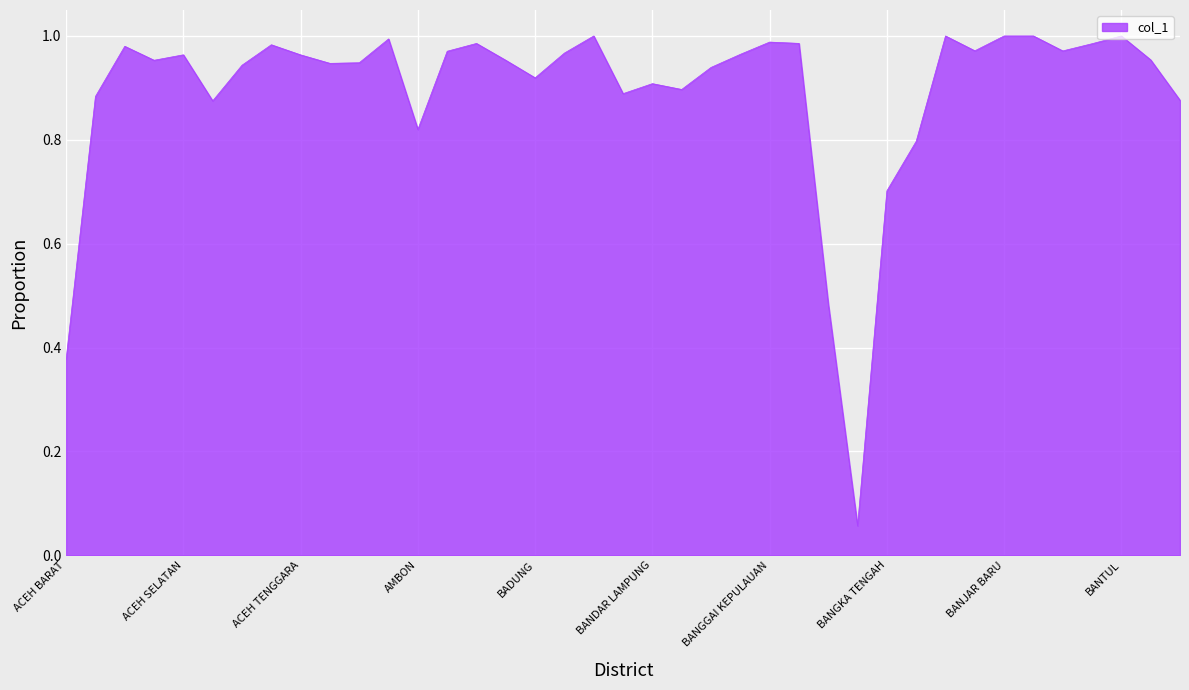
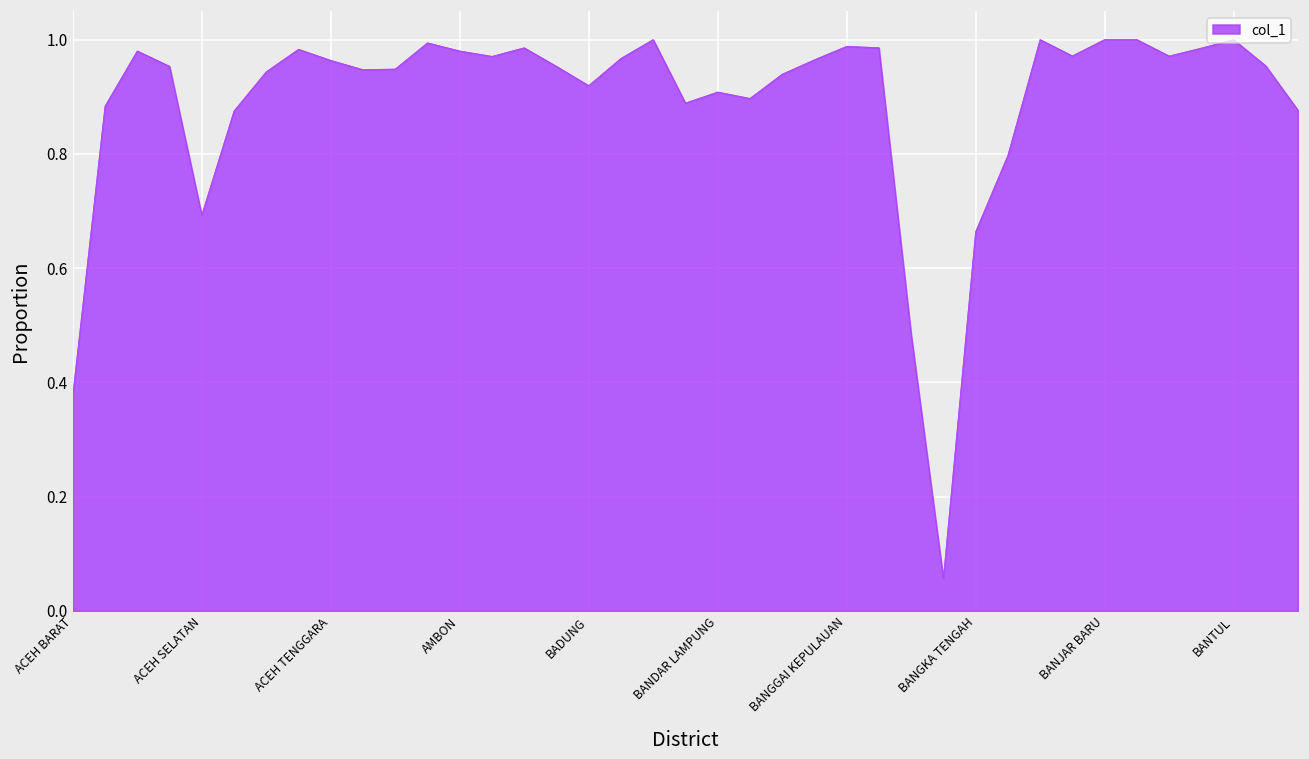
ACEH SELATAN: 0.96 -> 0.69
AMBON: 0.82 -> 0.98
BANGKA TENGAH: 0.70 -> 0.66
